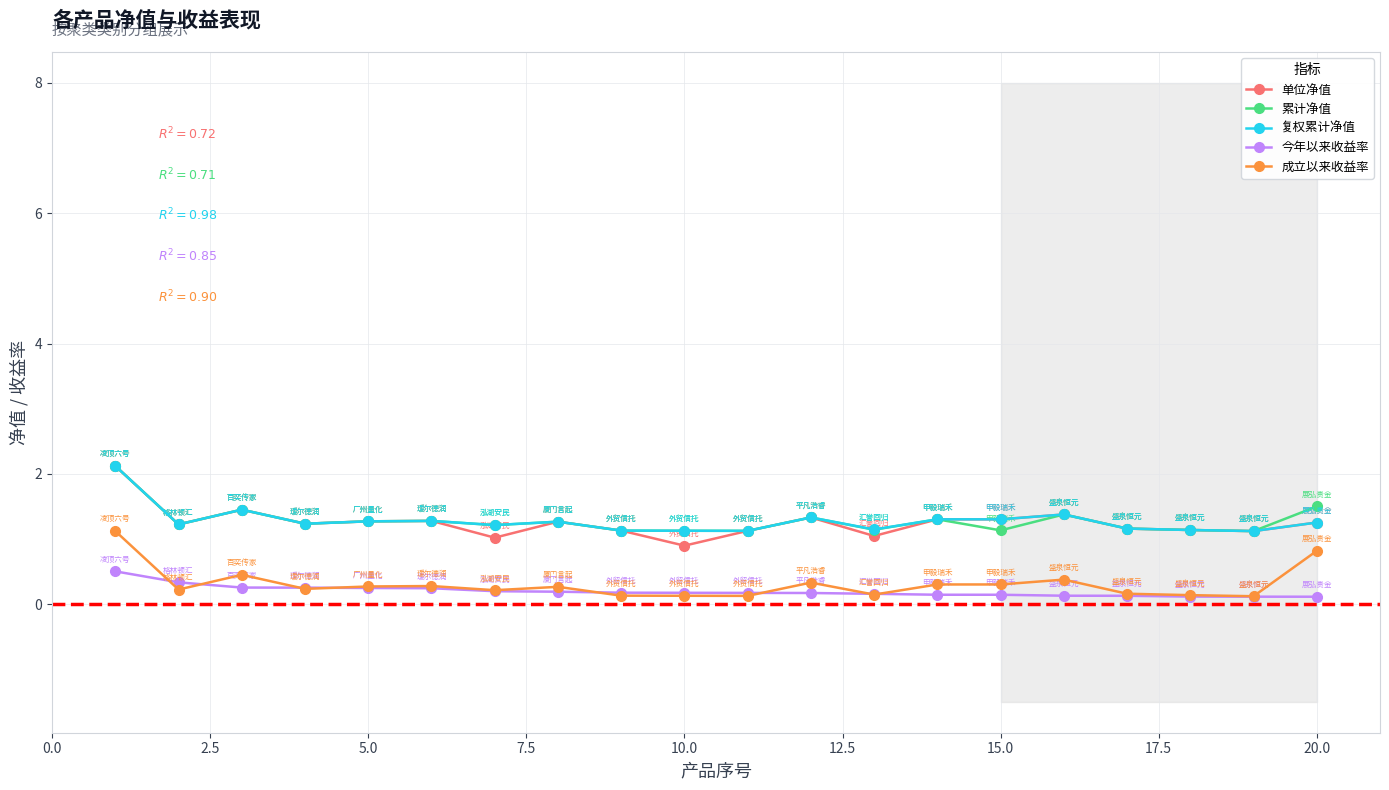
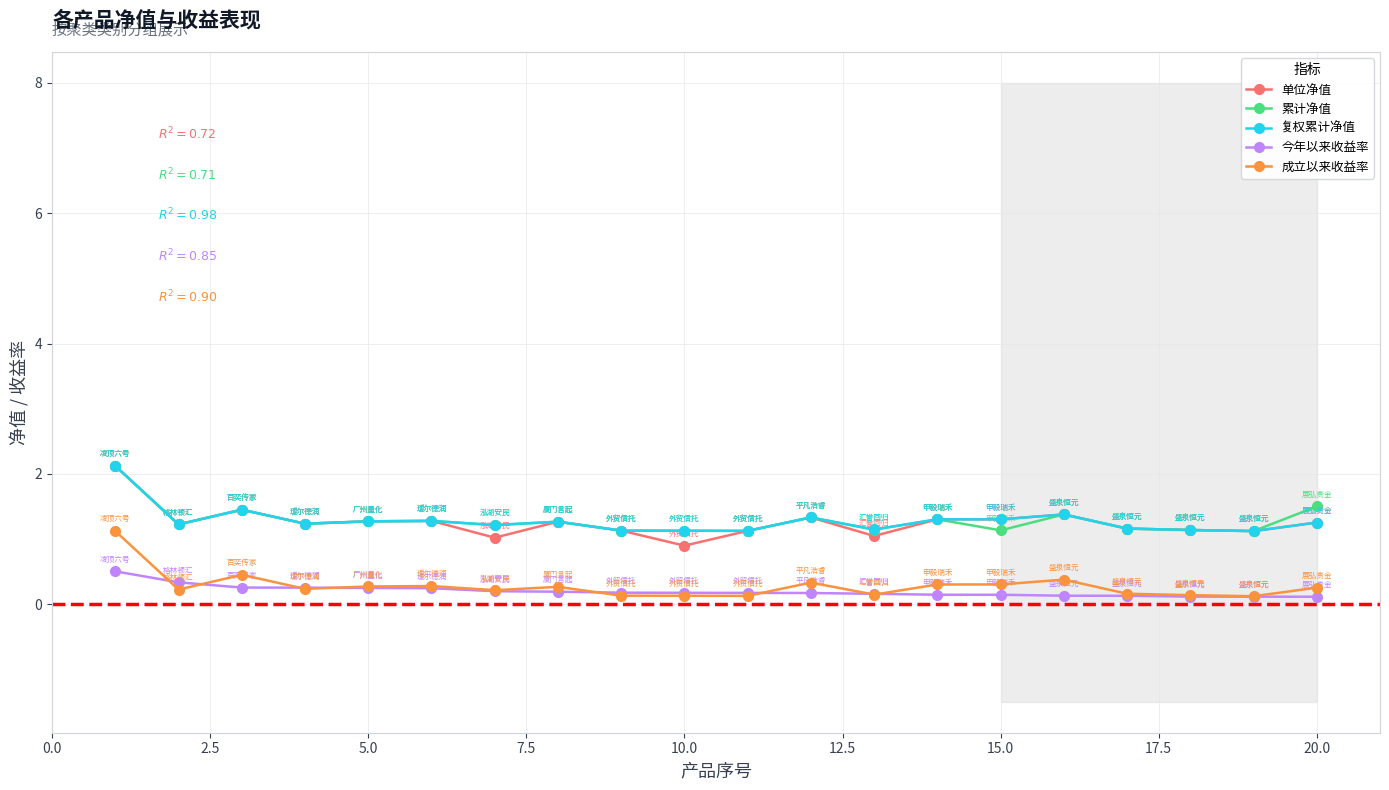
成立以来收益率, 20.0: 0.8 -> 0.3
